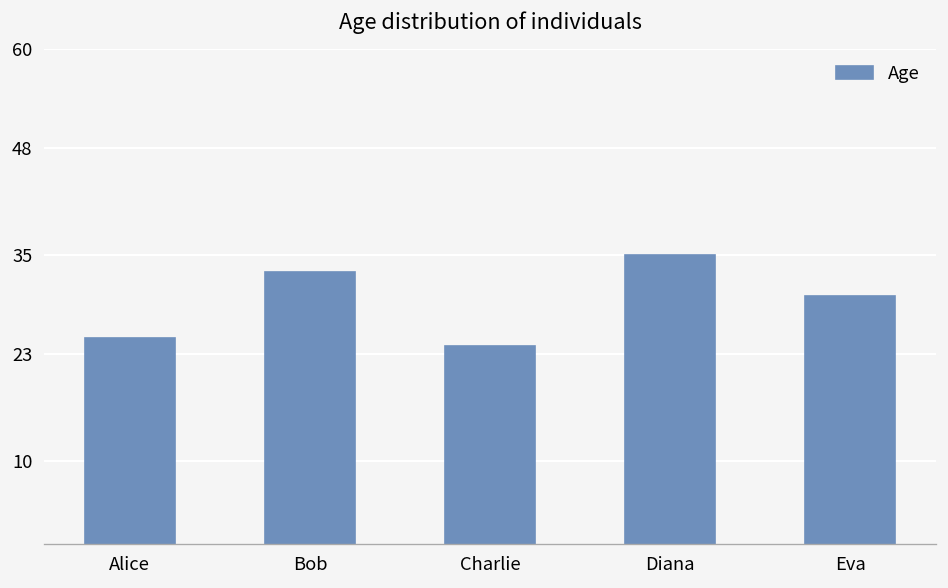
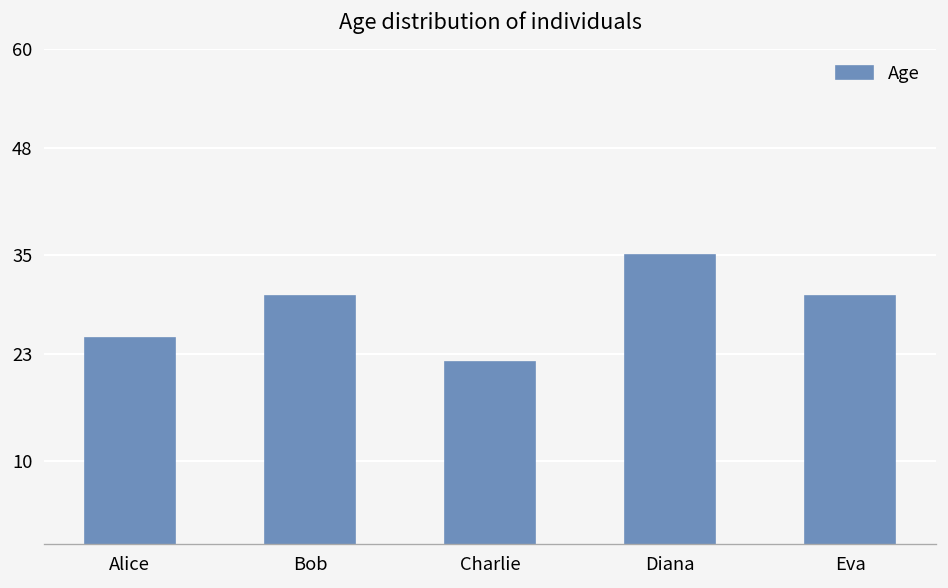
Bob: 33 -> 30
Charlie: 24 -> 22
